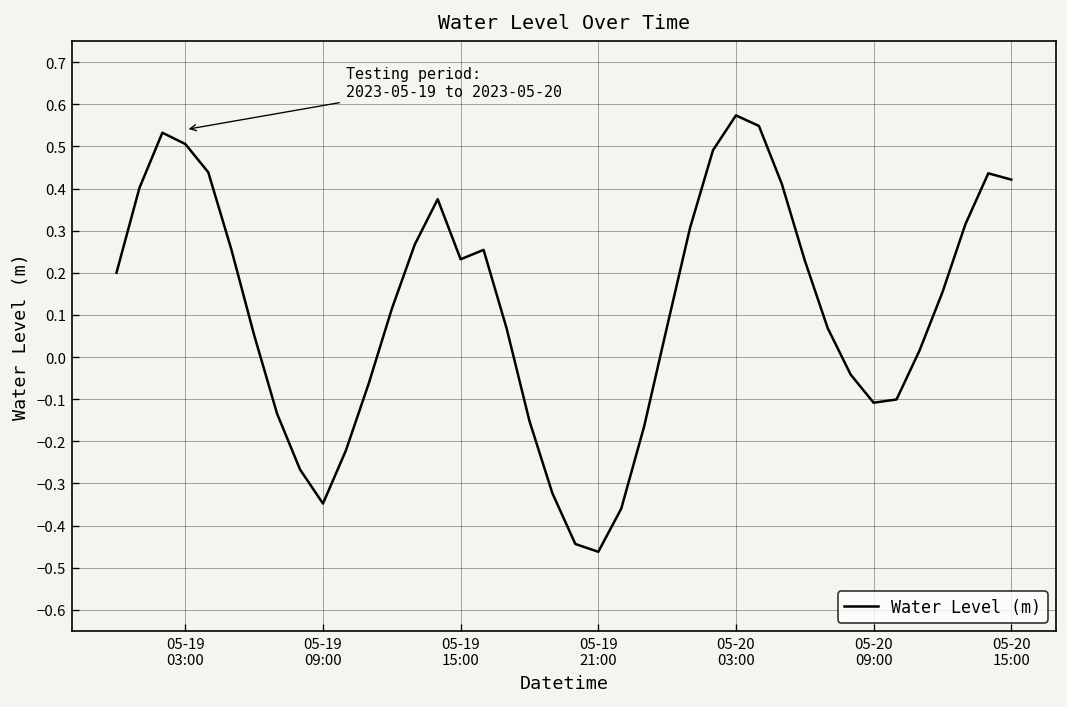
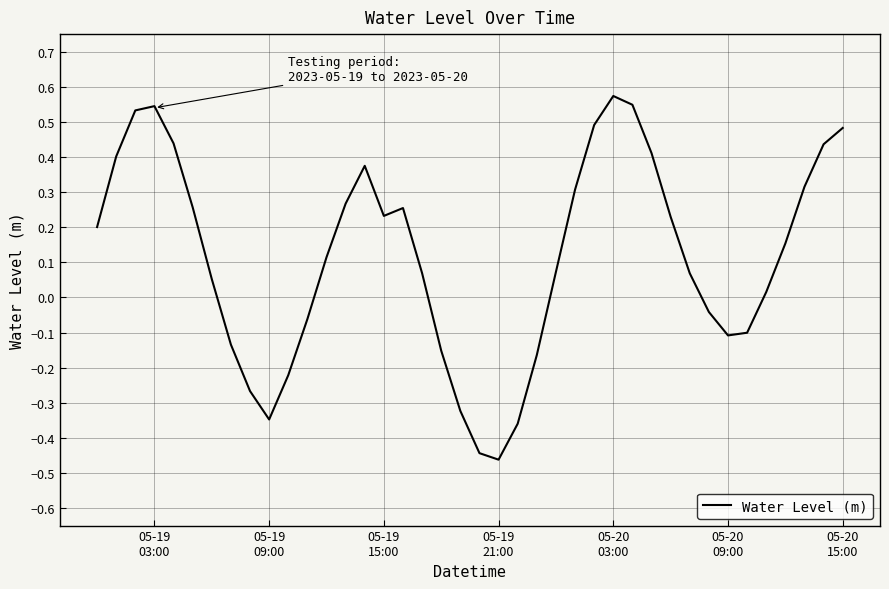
05-19 03:00: 0.51 -> 0.54
05-20 15:00: 0.42 -> 0.48
